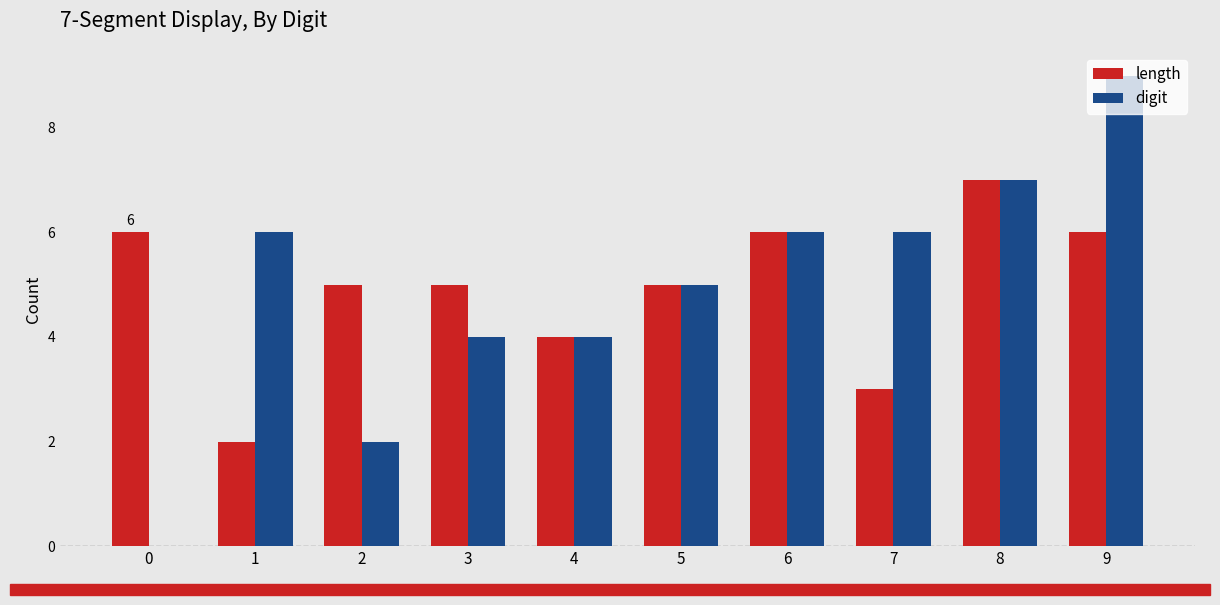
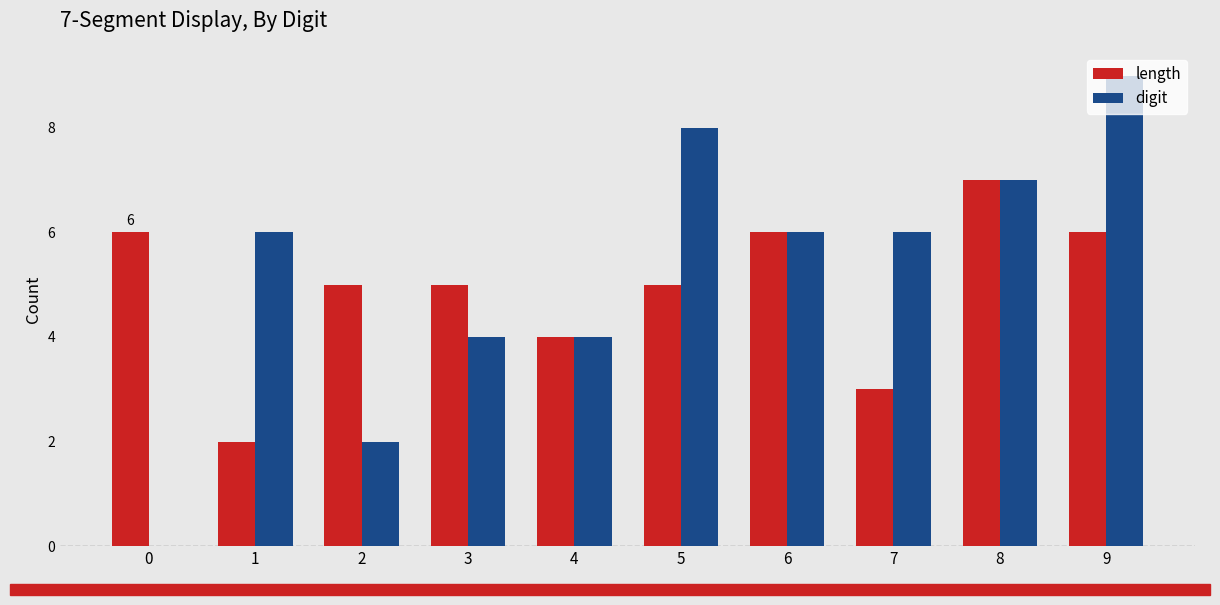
digit, 5: 5 -> 8
